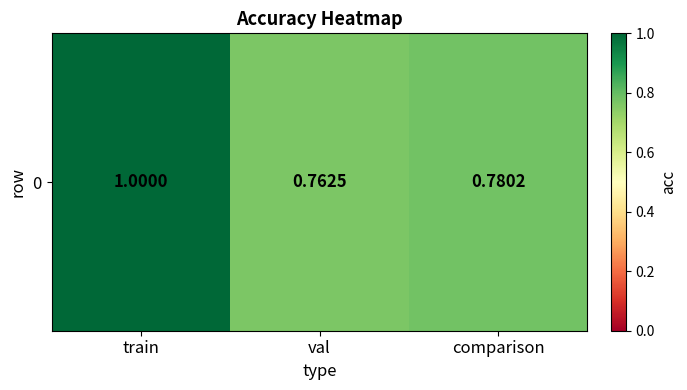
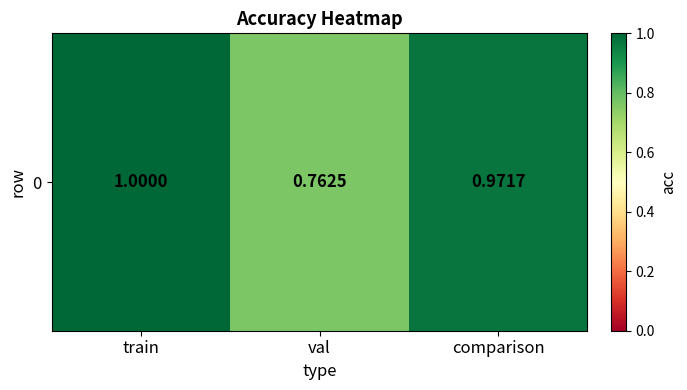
0, comparison: 0.7802 -> 0.9717
